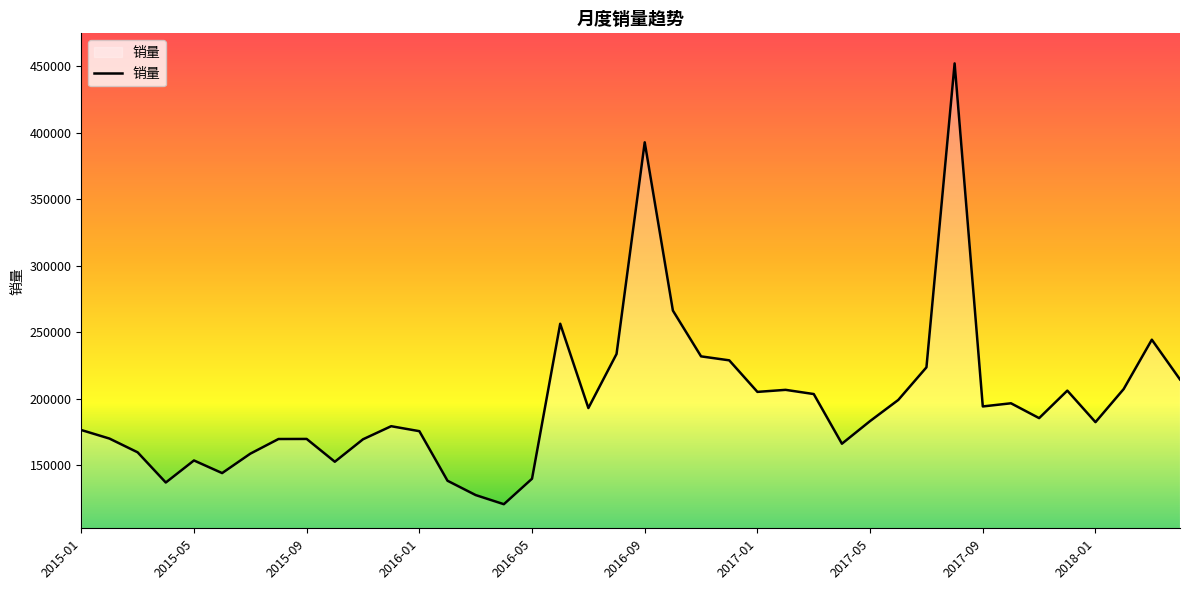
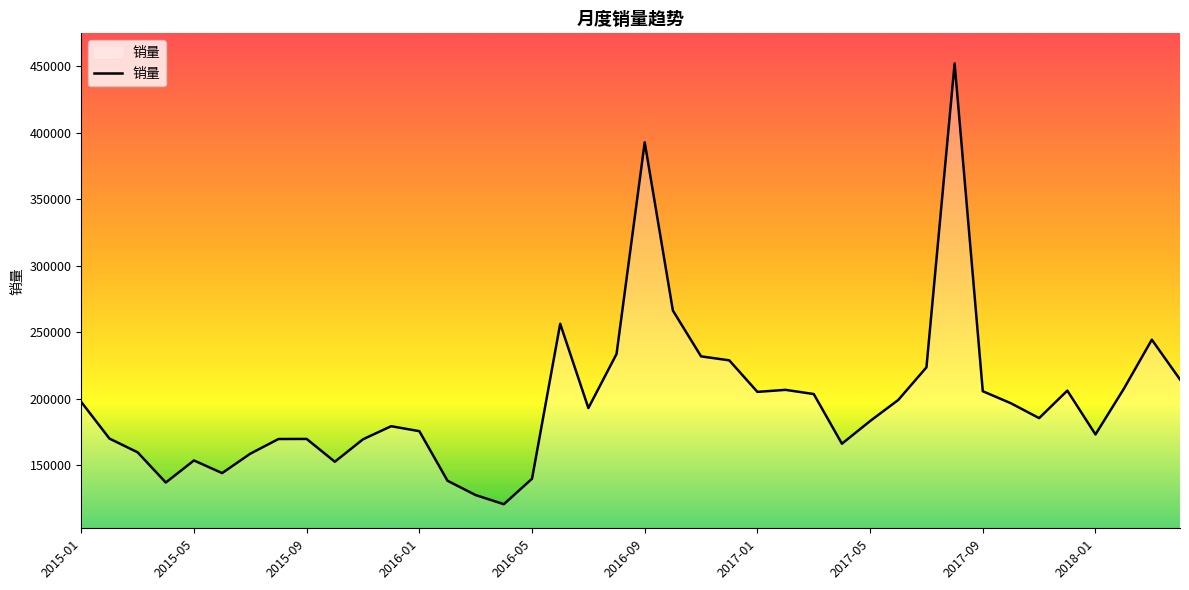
2015-01: 177000 -> 198000
2017-09: 194000 -> 206000
2018-01: 182000 -> 173000
